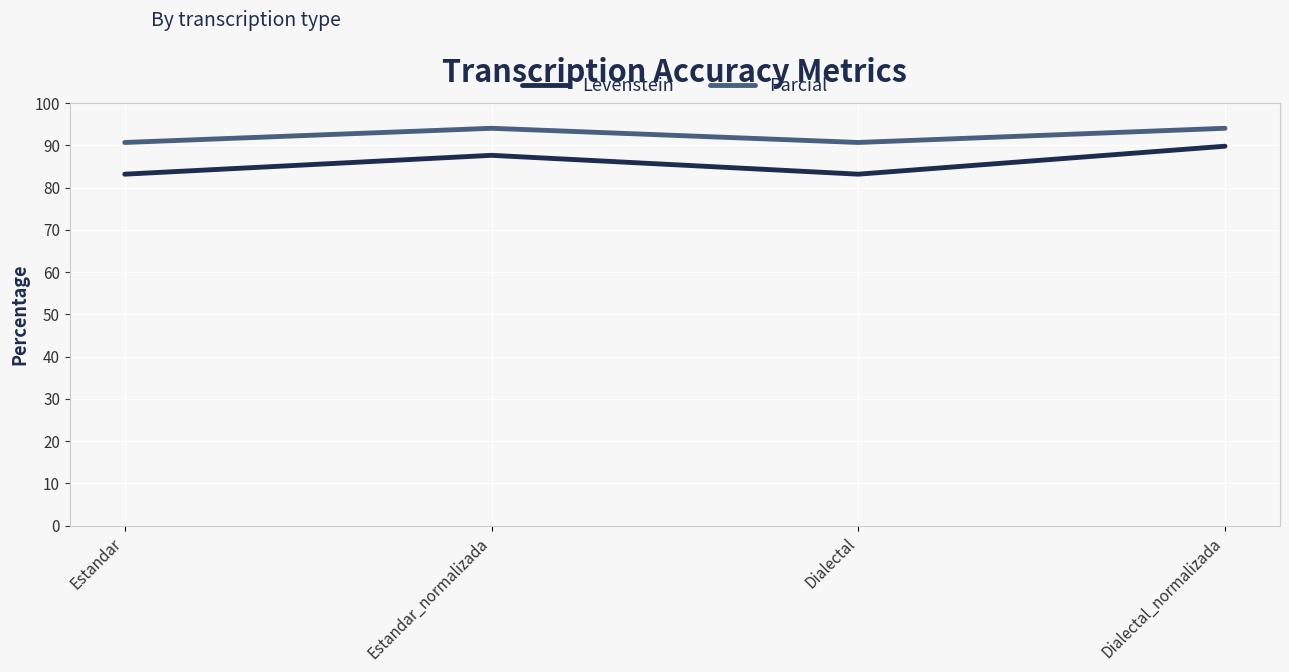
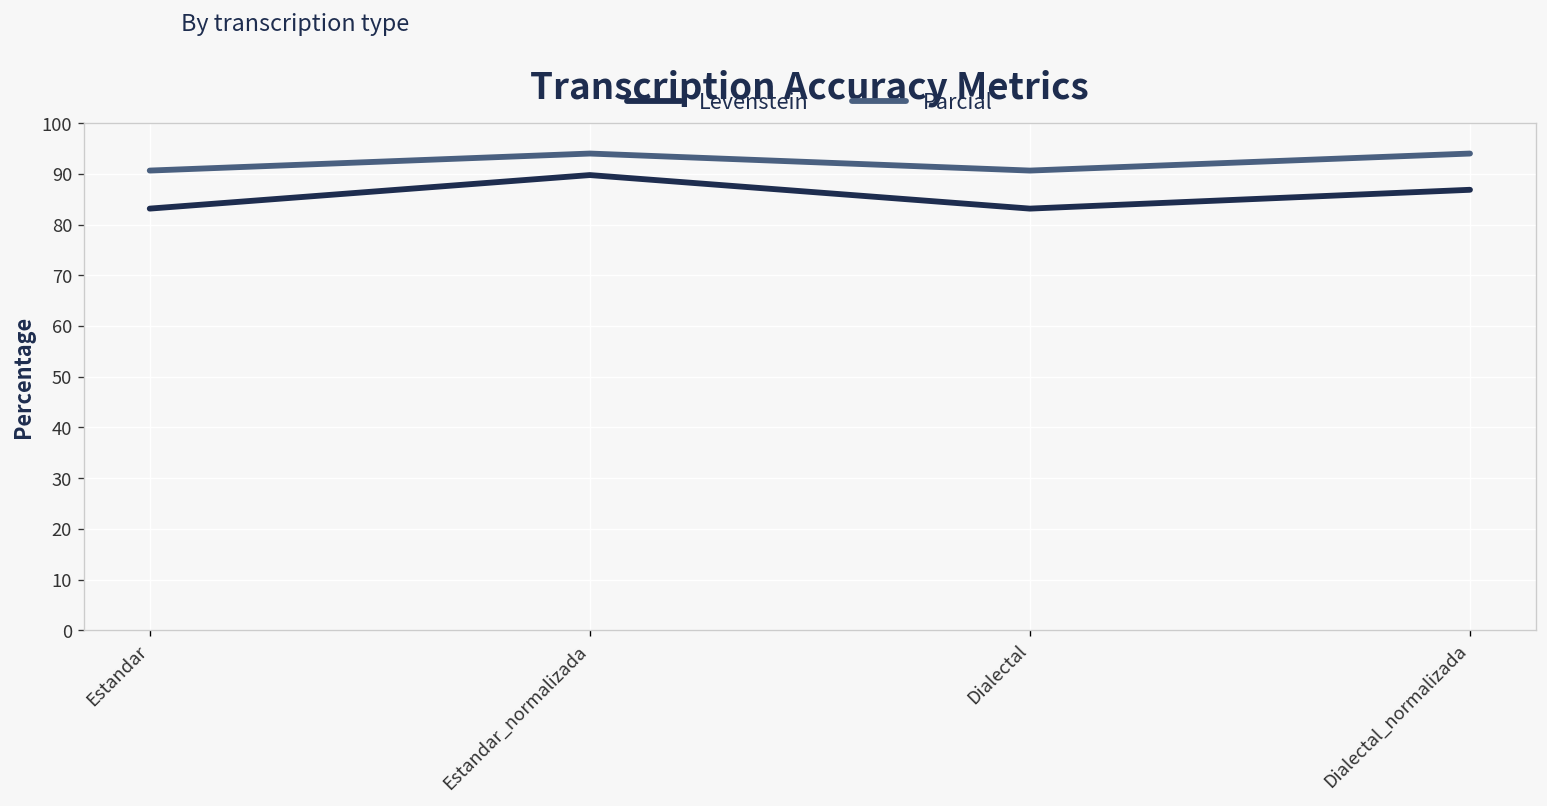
Levenstein, Estandar_normalizada: 88 -> 90
Levenstein, Dialectal_normalizada: 90 -> 87
